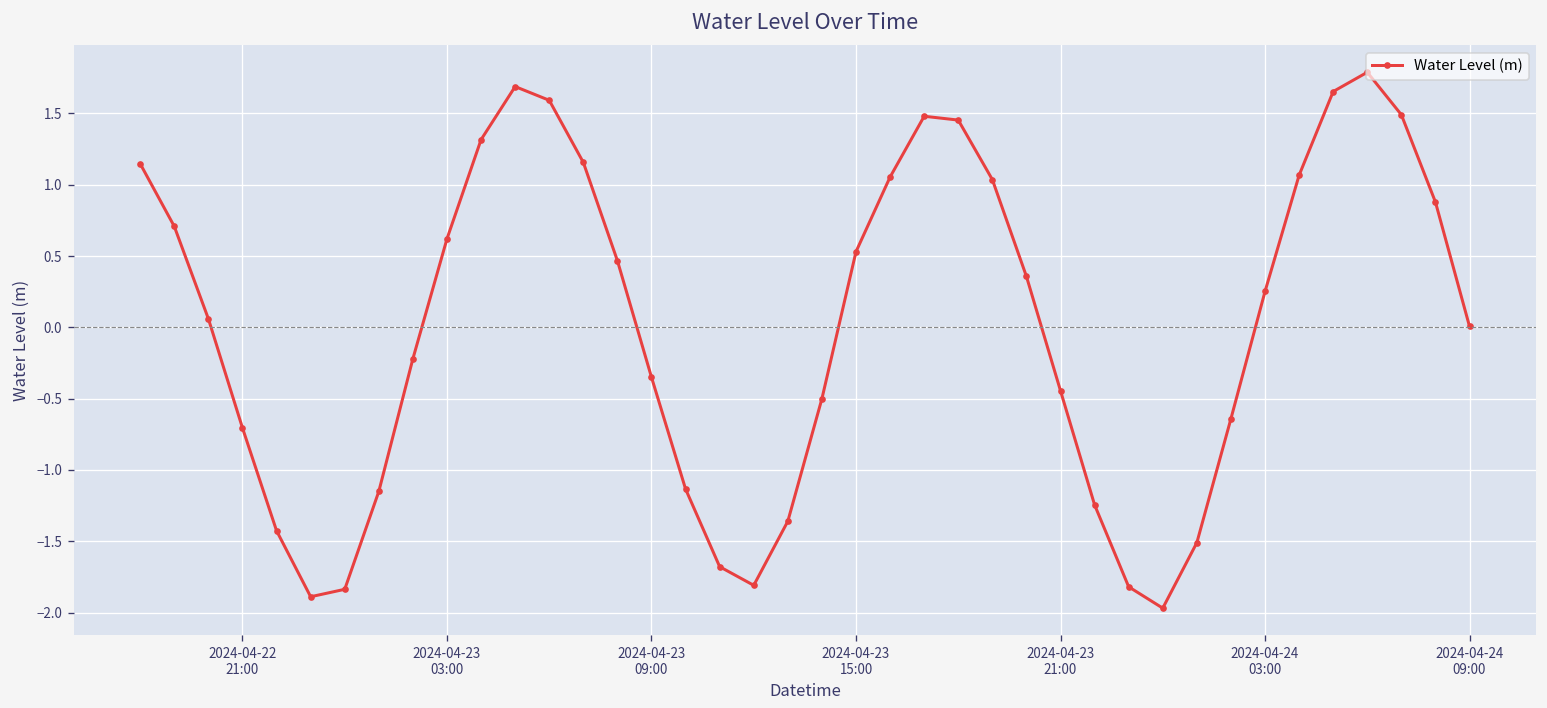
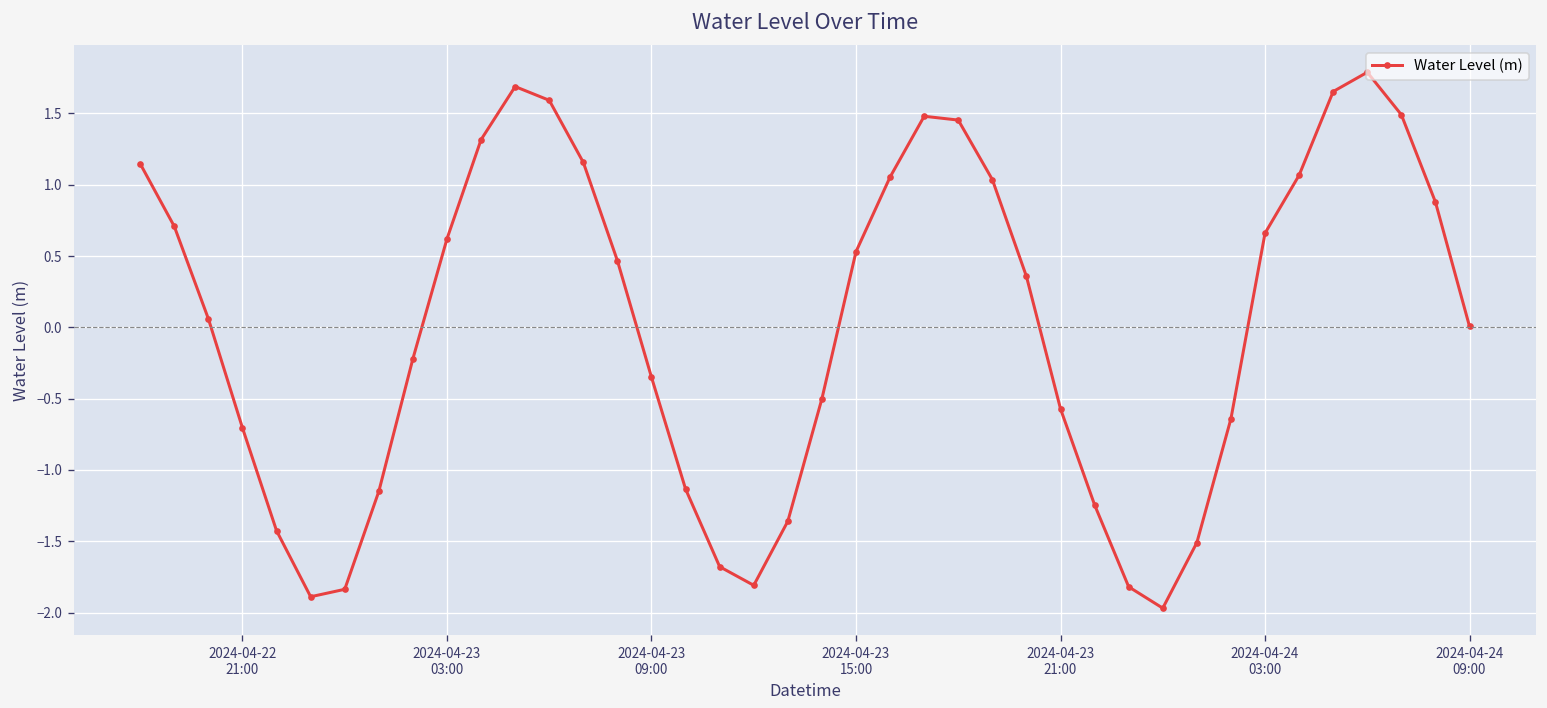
2024-04-23 21:00: -0.45 -> -0.57
2024-04-24 03:00: 0.25 -> 0.66
